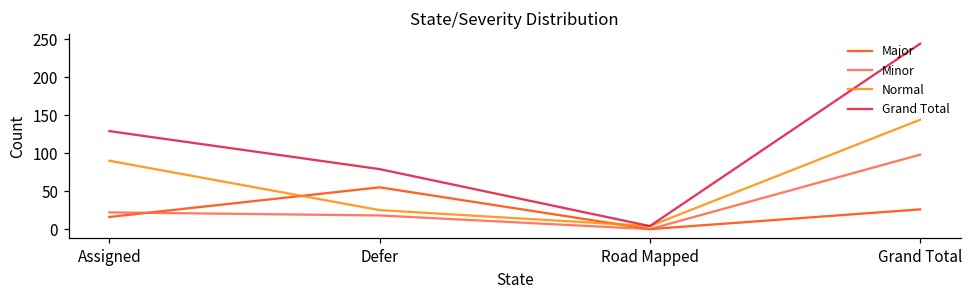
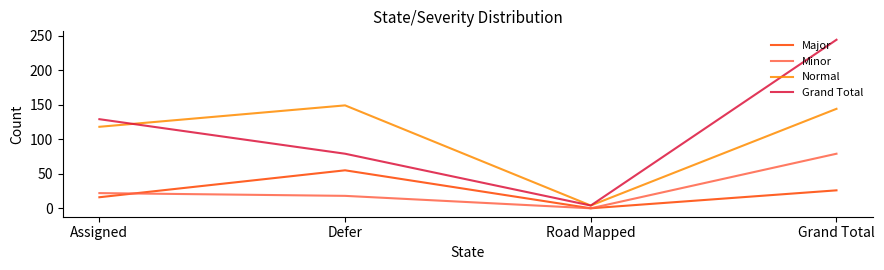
Normal, Assigned: 90 -> 120
Normal, Defer: 30 -> 150
Minor, Grand Total: 100 -> 80
